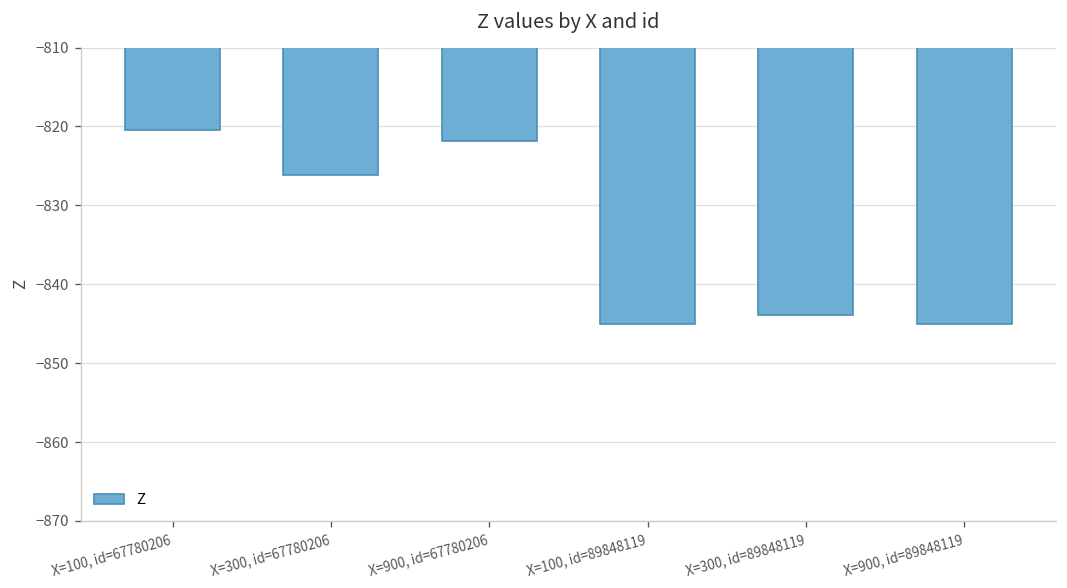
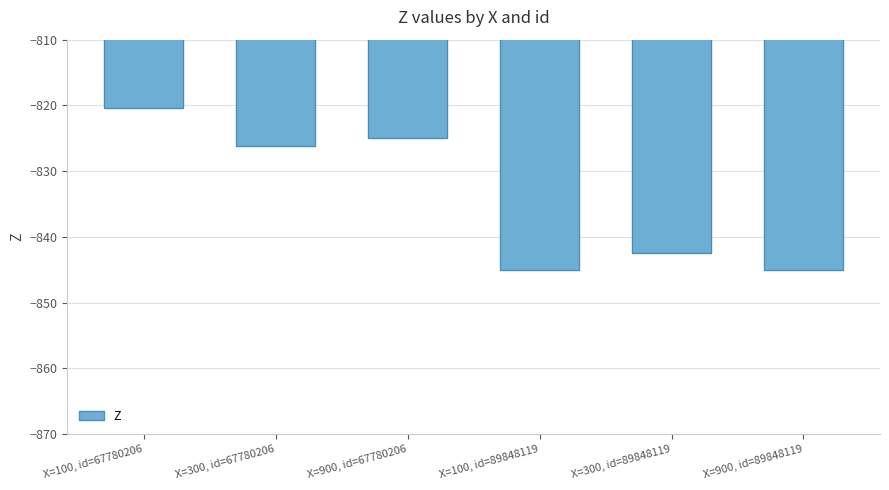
X=900, id=67780206: -822 -> -825
X=300, id=89848119: -844 -> -842
